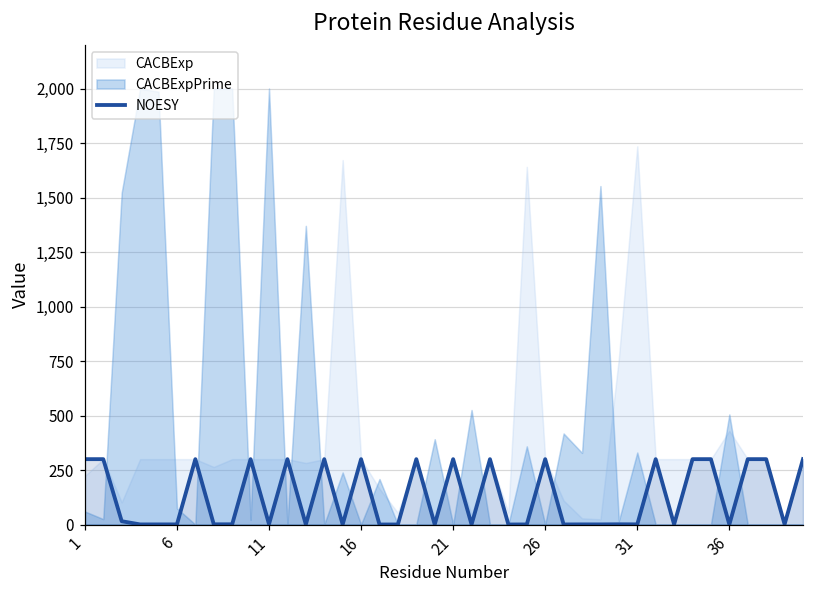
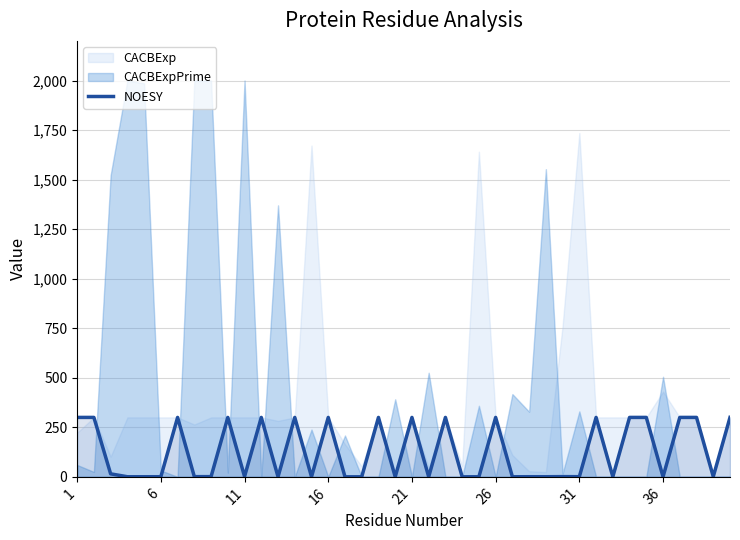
CACBExpPrime, 6: 70 -> 30
